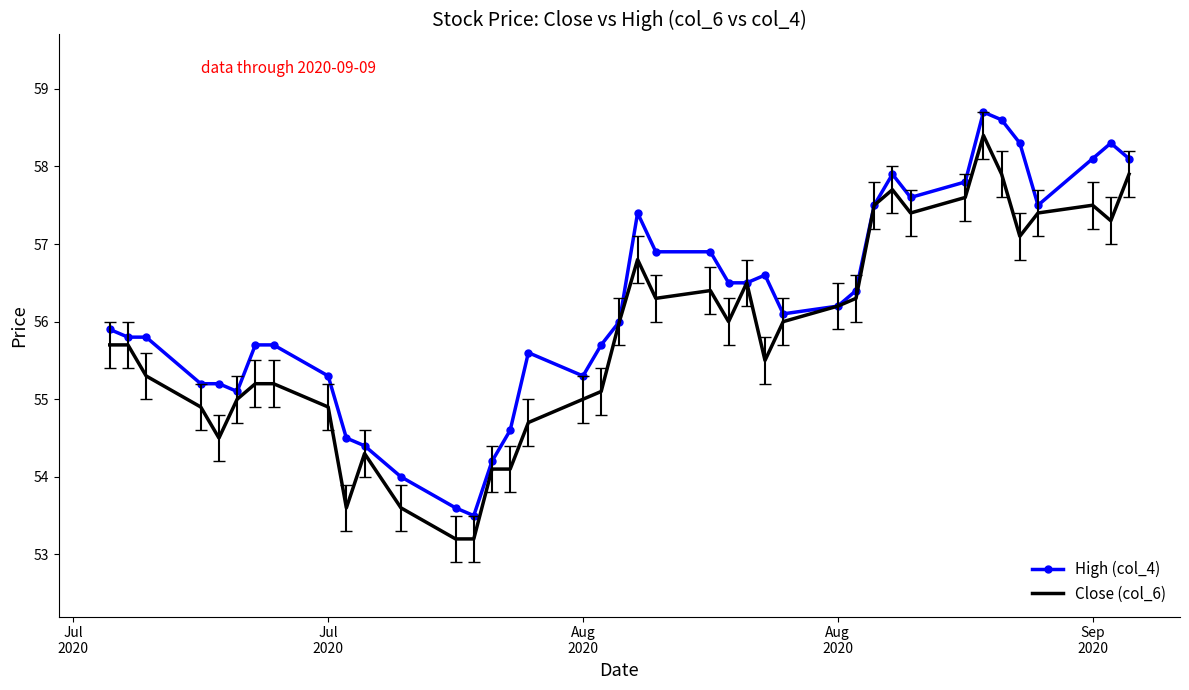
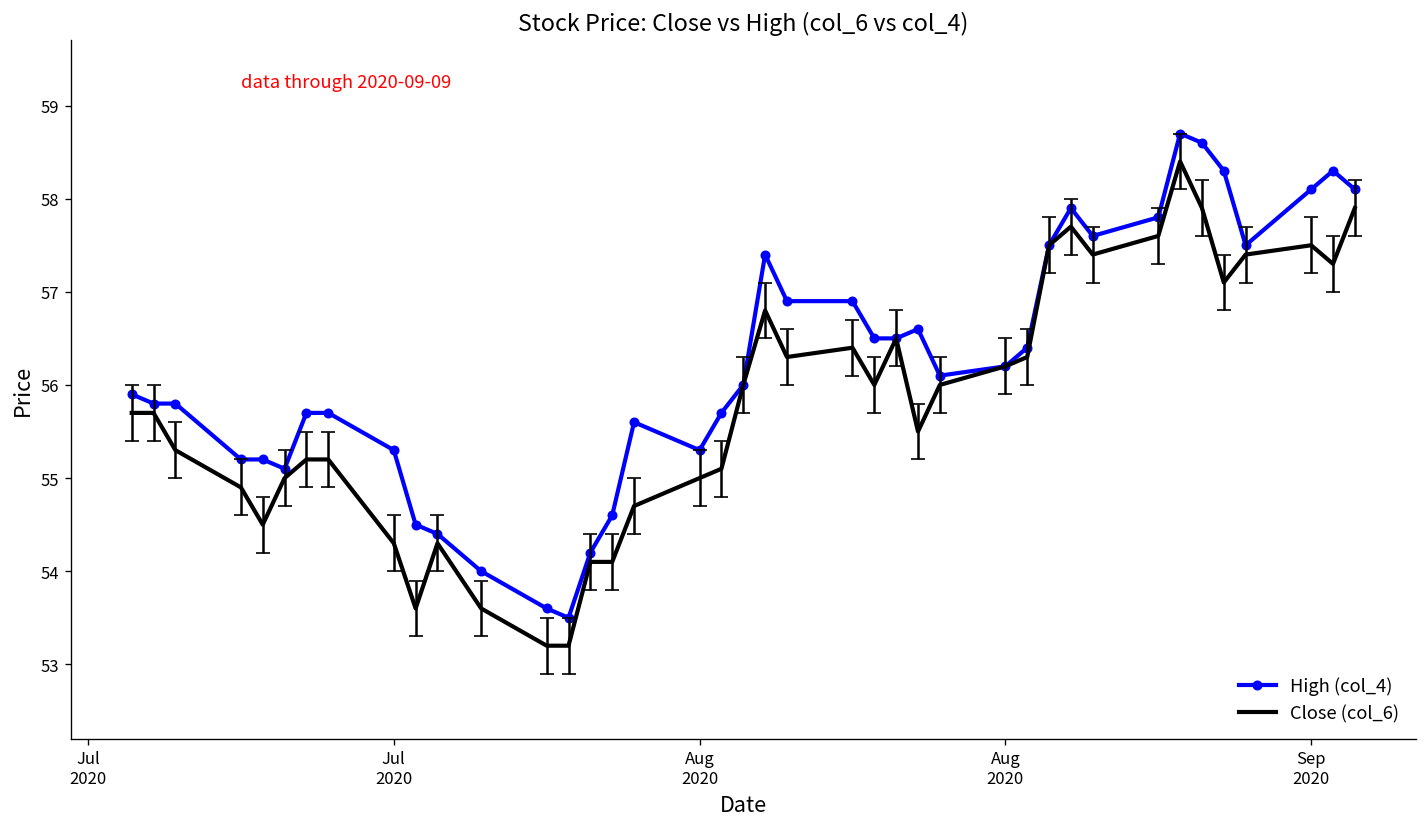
Close (col_6), Jul 2020: 54.9 -> 54.3
